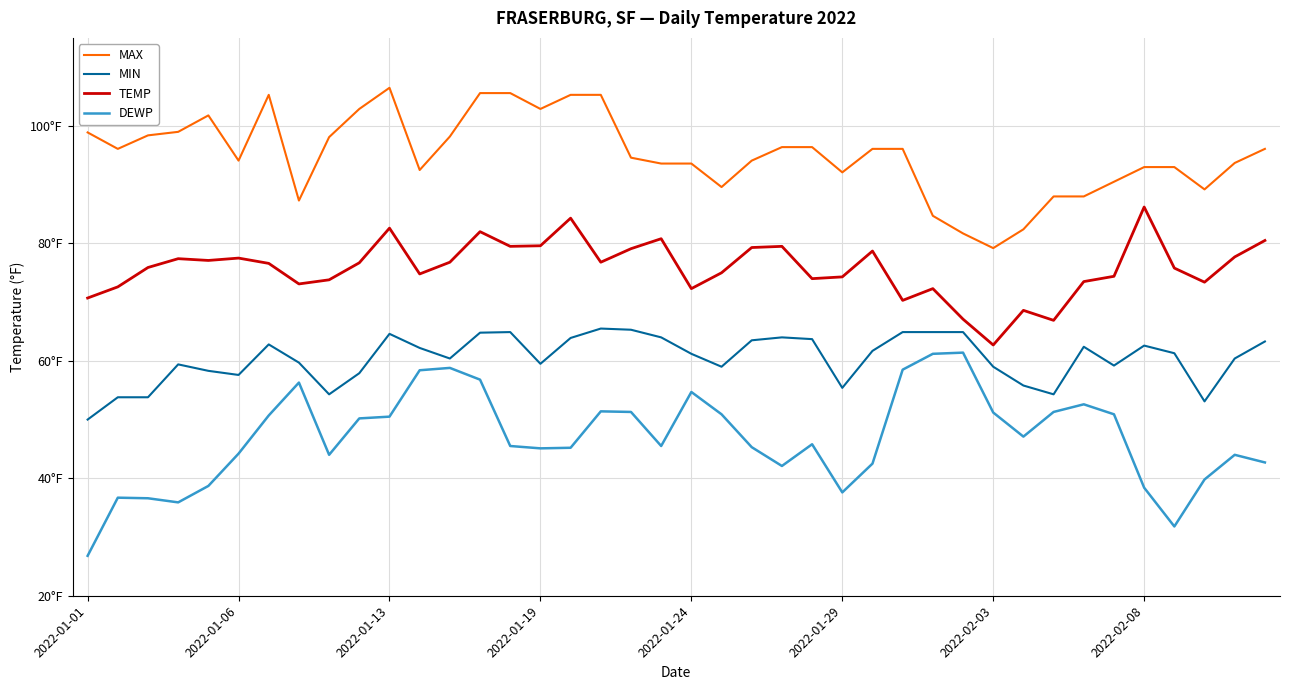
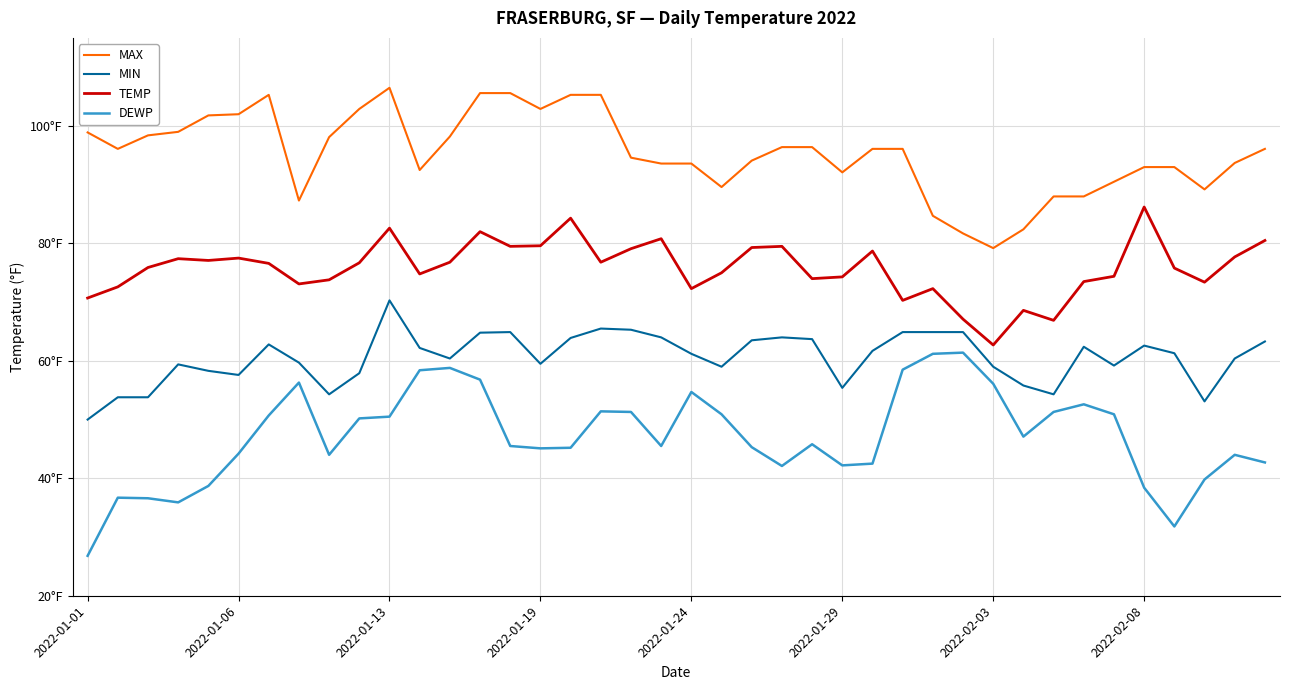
MAX, 2022-01-06: 94°F -> 102°F
MIN, 2022-01-13: 65°F -> 70°F
DEWP, 2022-01-29: 38°F -> 42°F
DEWP, 2022-02-03: 51°F -> 56°F
